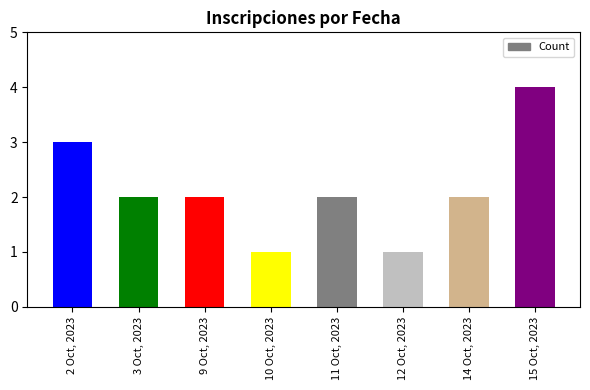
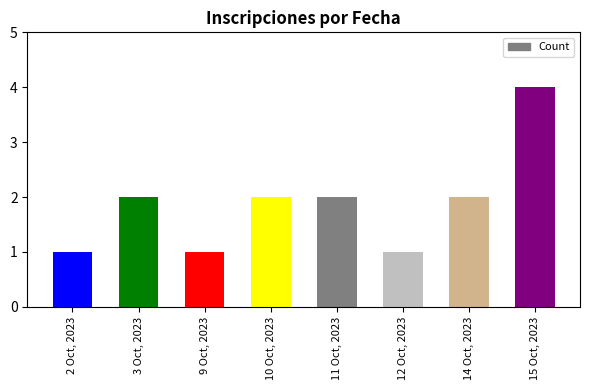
2 Oct, 2023: 3 -> 1
9 Oct, 2023: 2 -> 1
10 Oct, 2023: 1 -> 2
